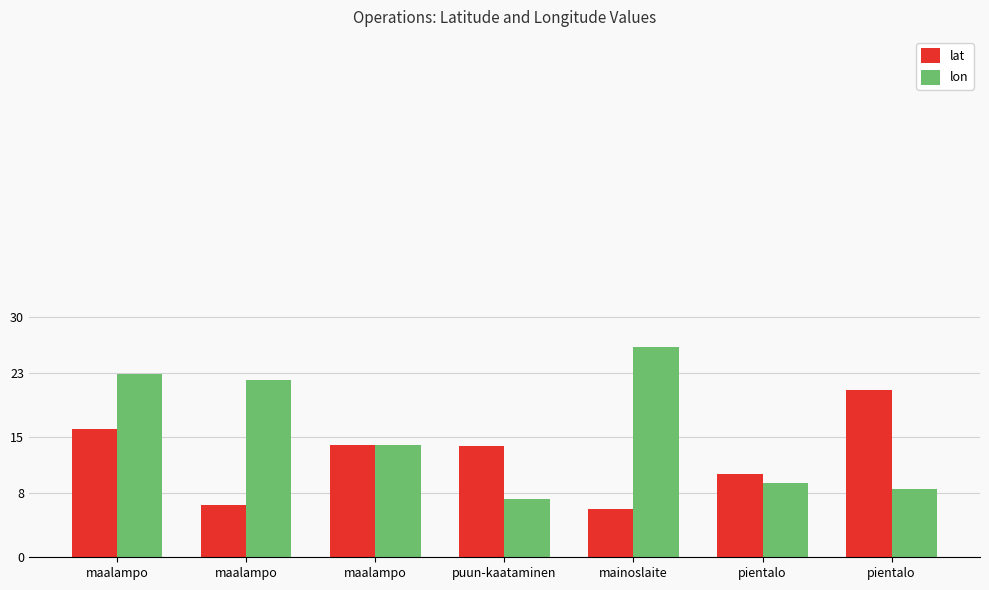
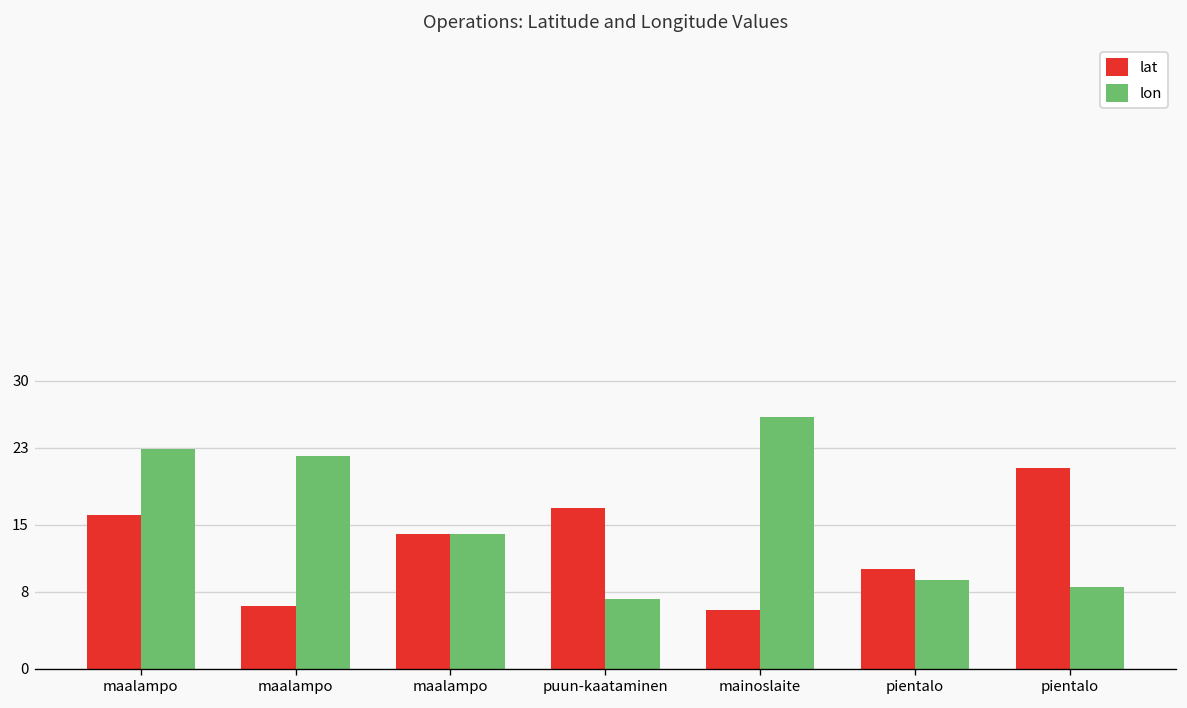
lat, puun-kaataminen: 14 -> 17
